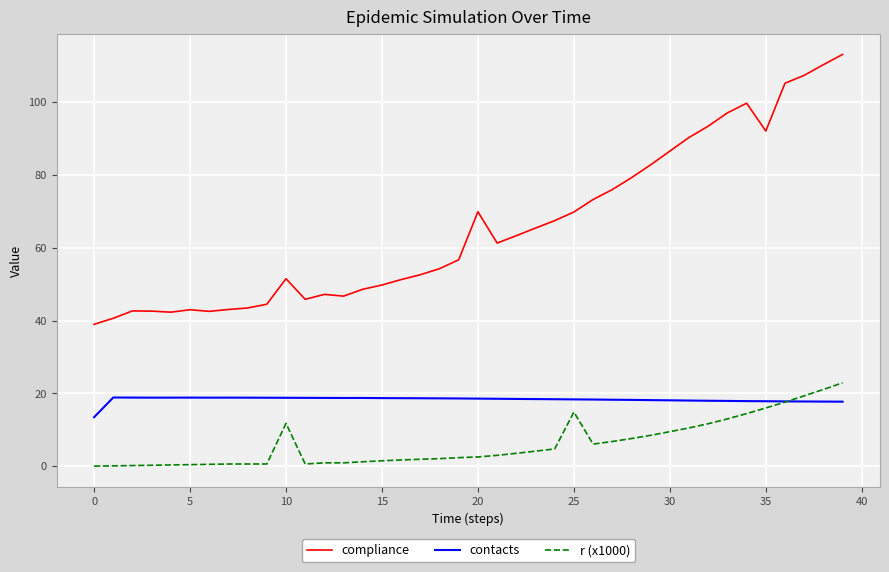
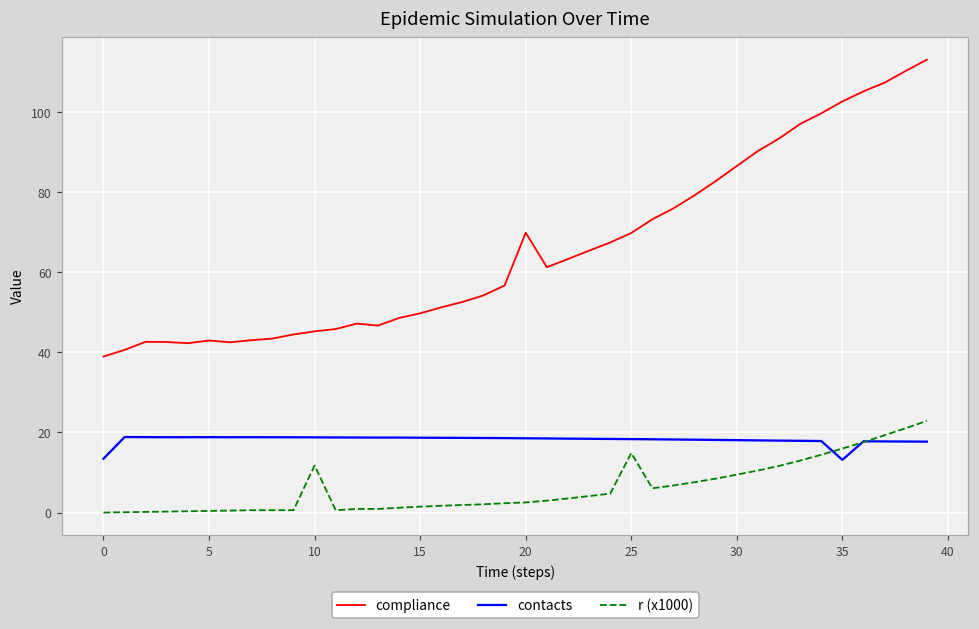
compliance, 10: 51 -> 45
compliance, 35: 92 -> 103
contacts, 35: 18 -> 13
